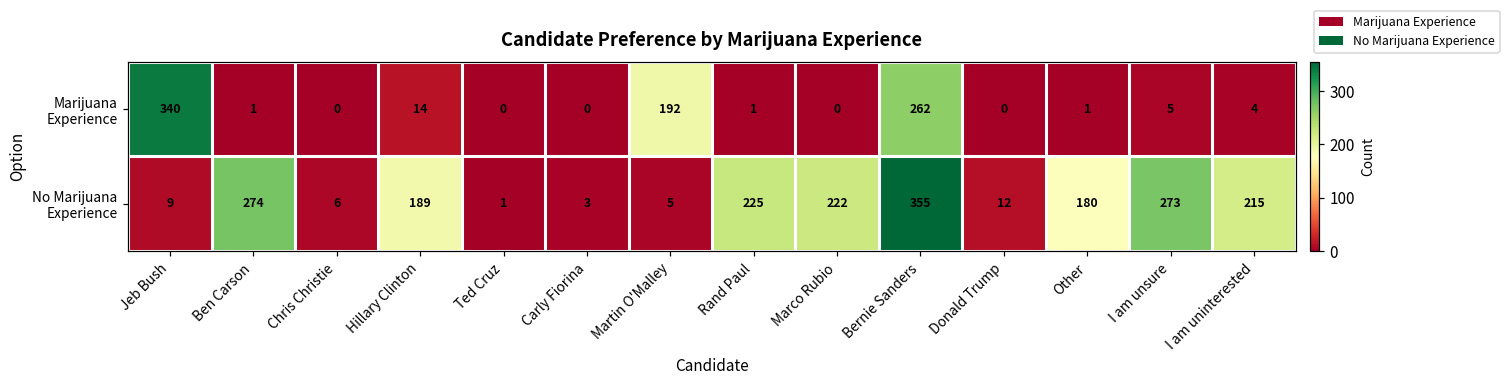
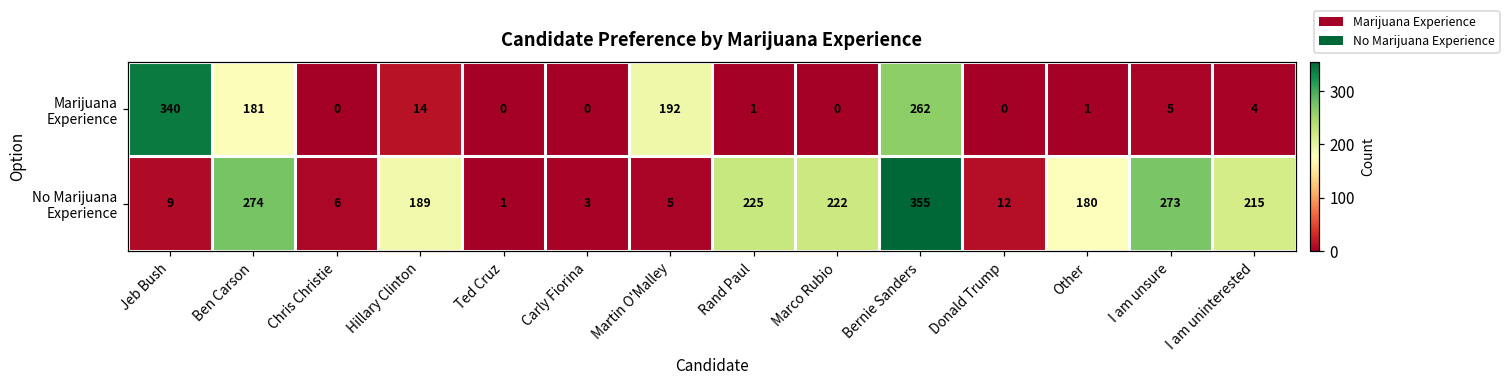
Marijuana Experience, Ben Carson: 1 -> 181
